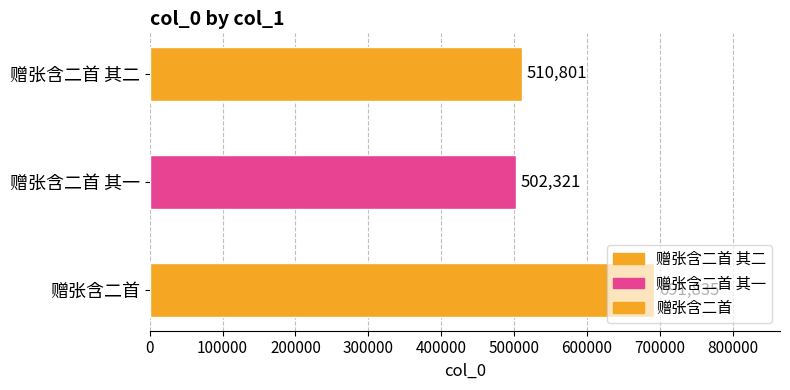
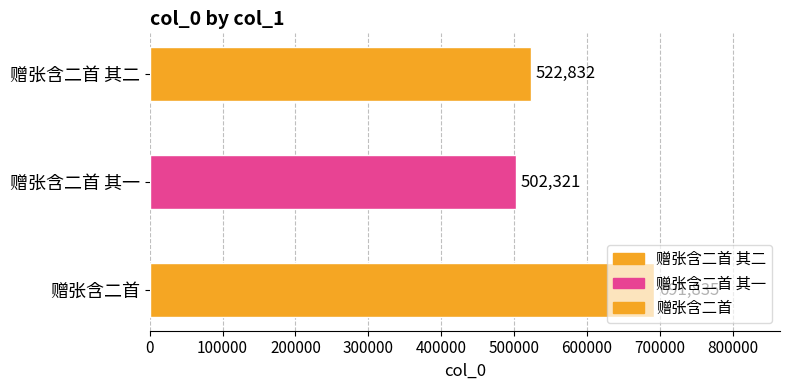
赠张含二首 其二: 510,801 -> 522,832
